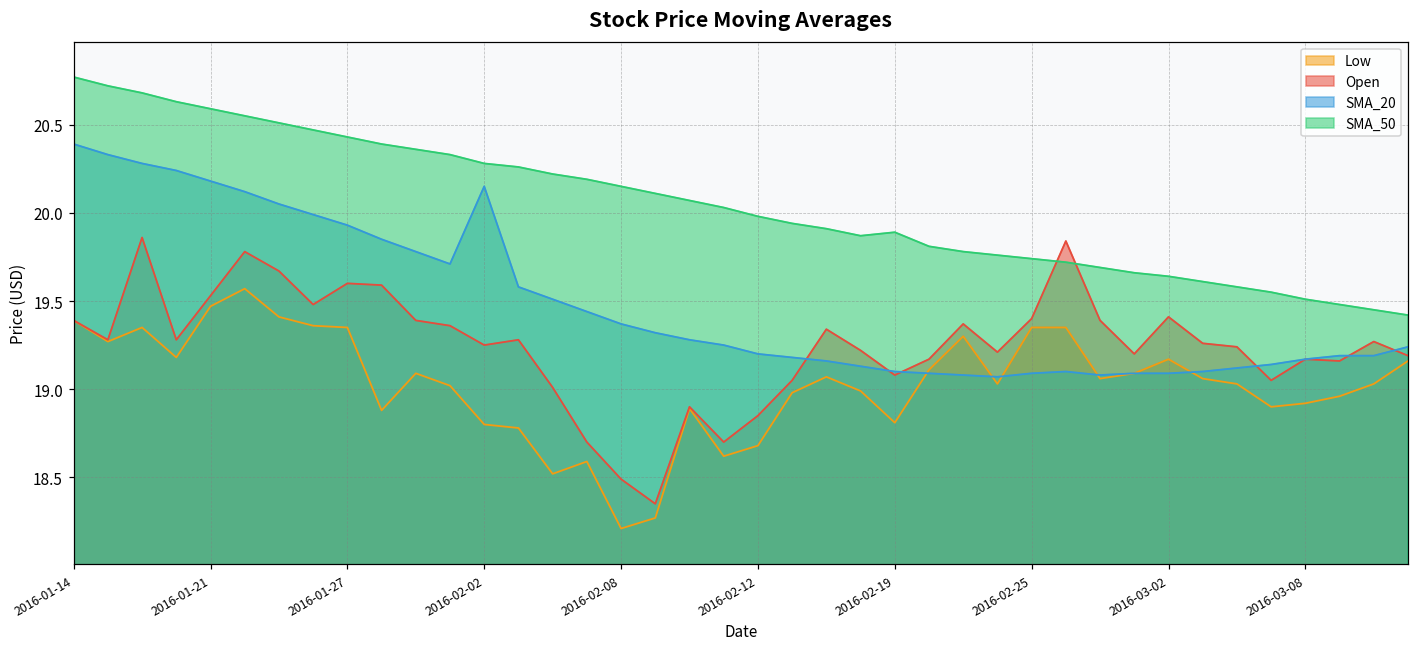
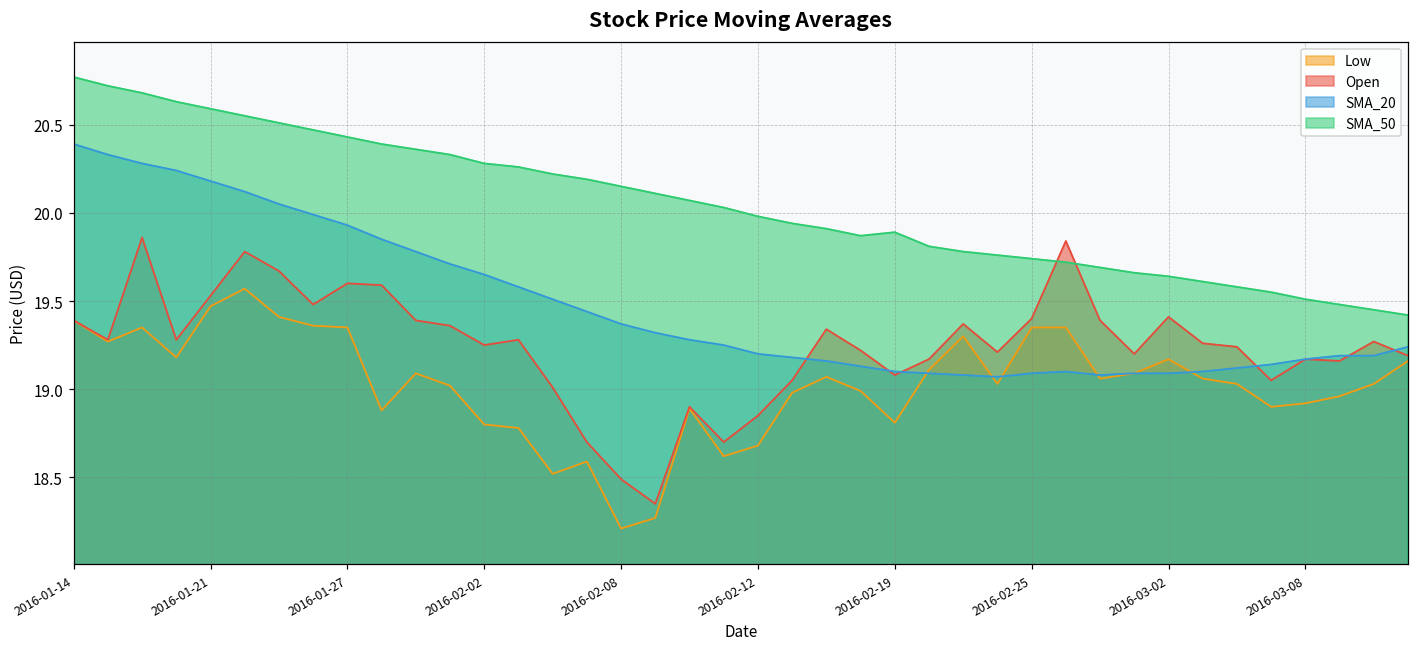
SMA_20, 2016-02-02: 20.15 -> 19.65
